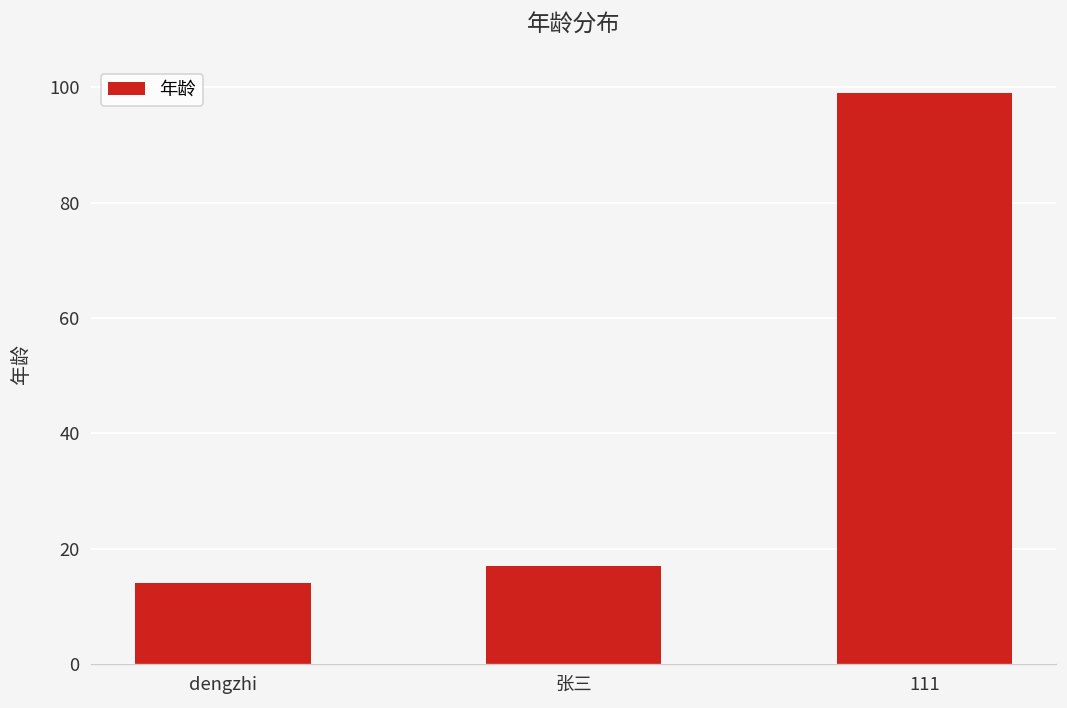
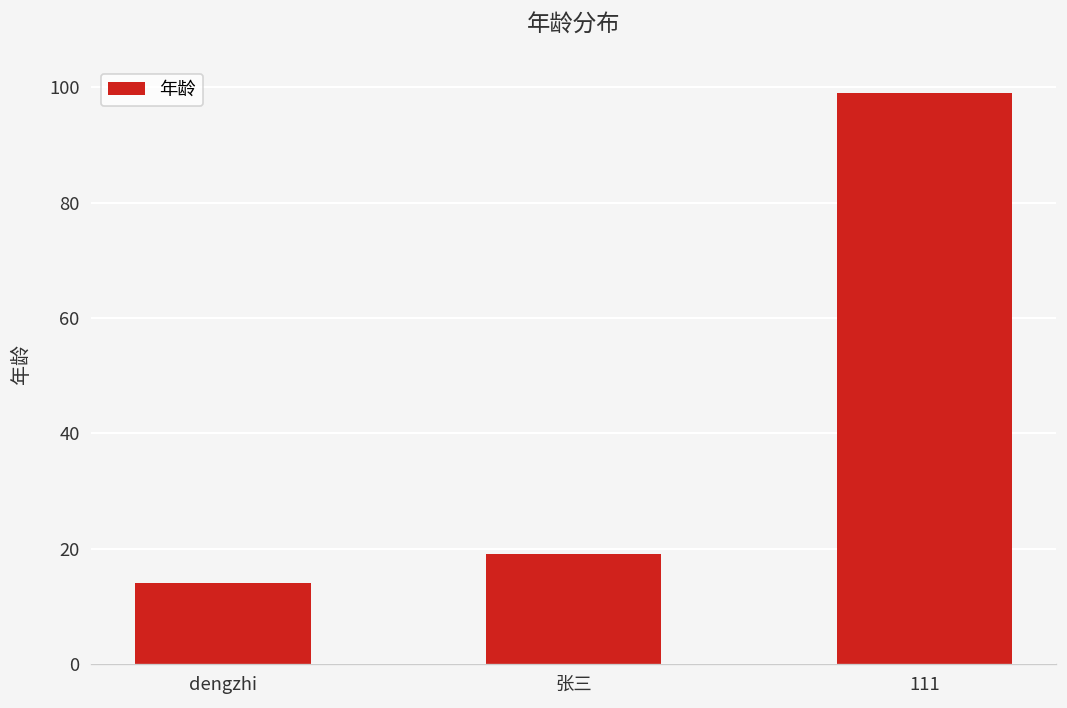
张三: 17 -> 19
